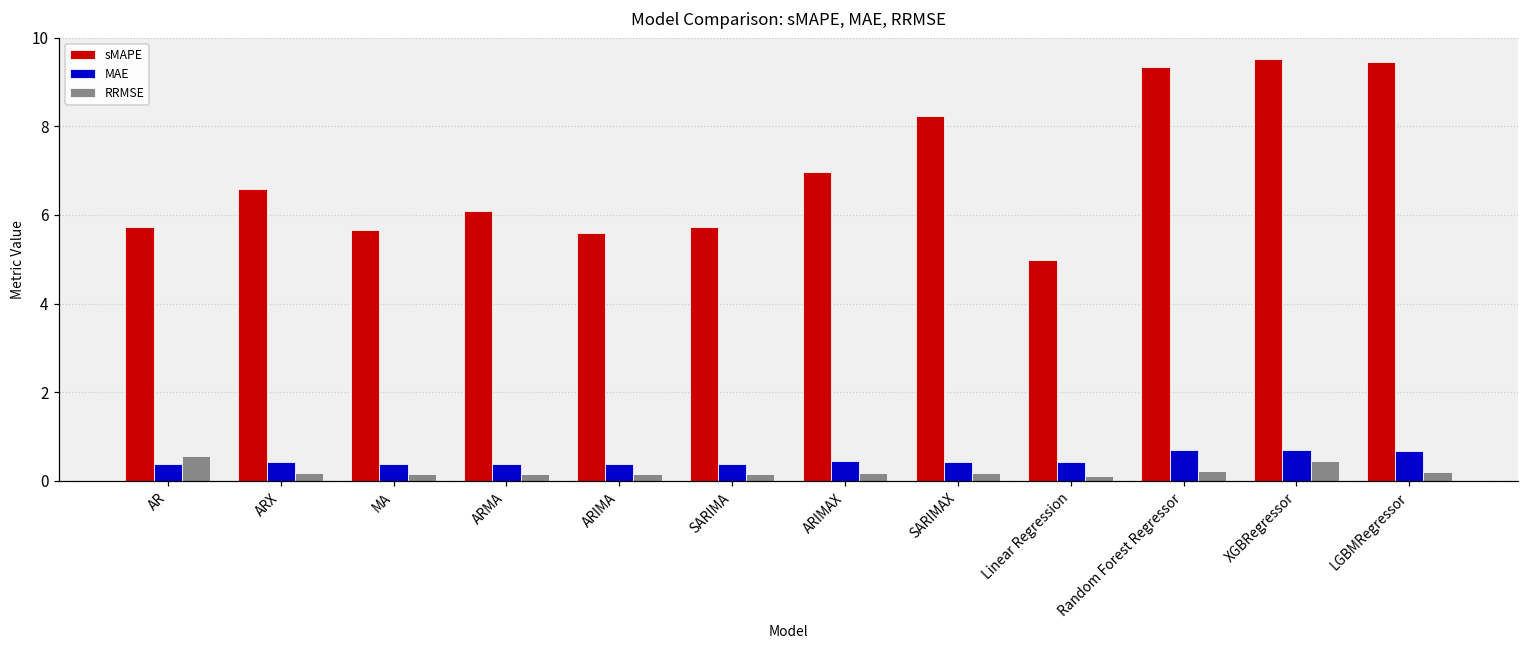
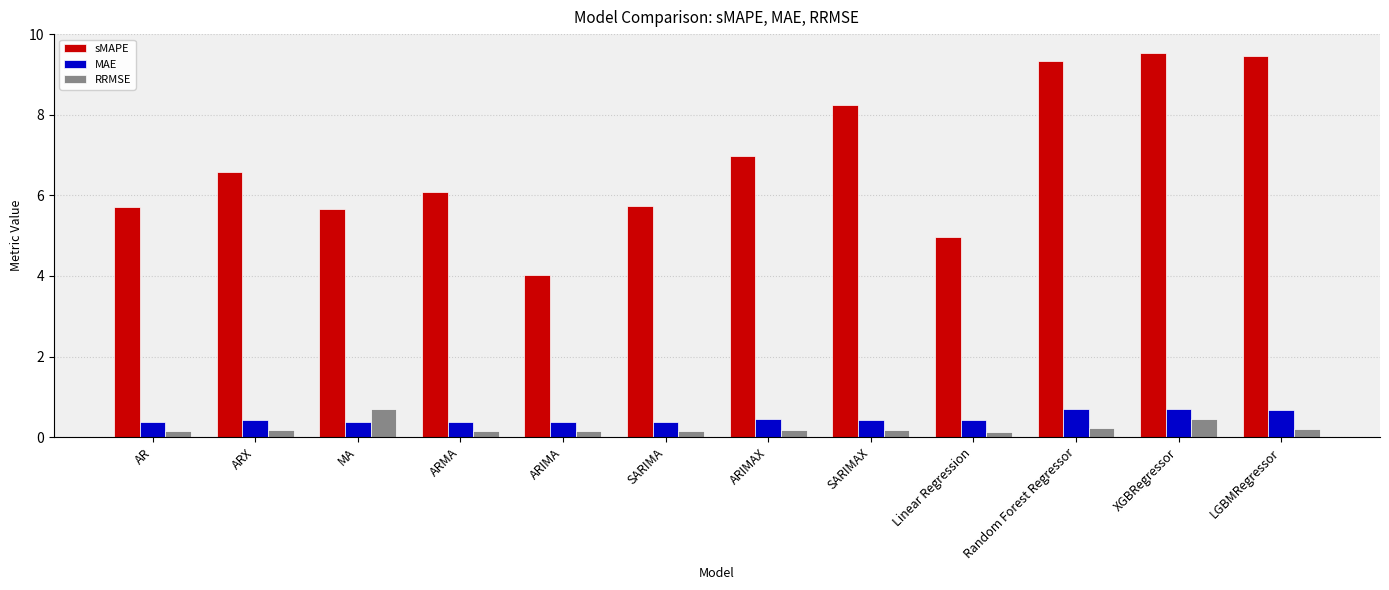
RRMSE, AR: 0.6 -> 0.1
RRMSE, MA: 0.1 -> 0.7
sMAPE, ARIMA: 5.6 -> 4.0
